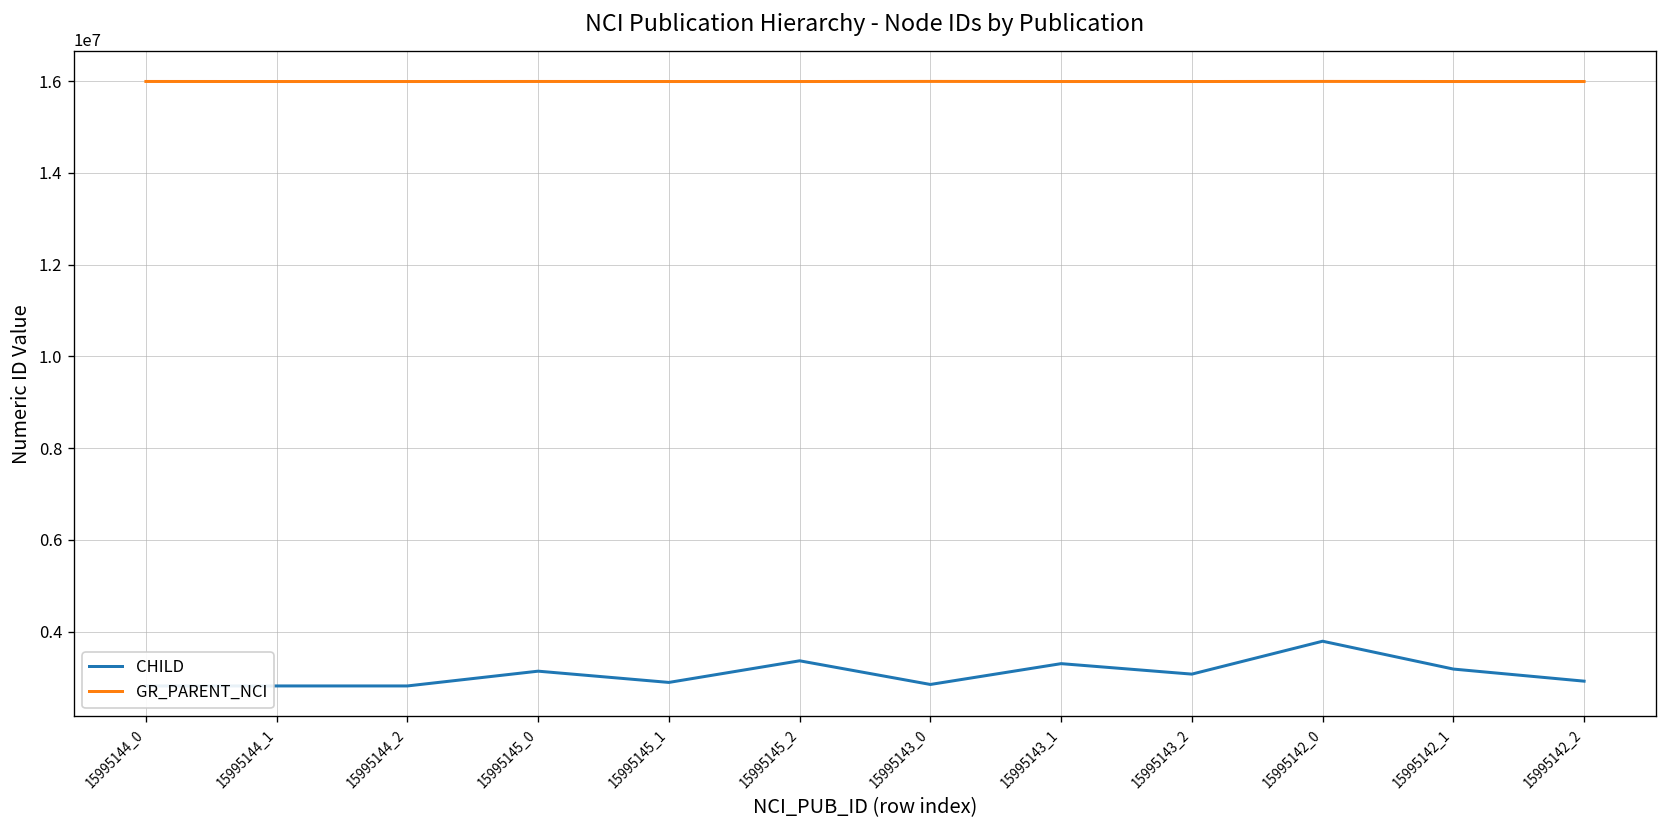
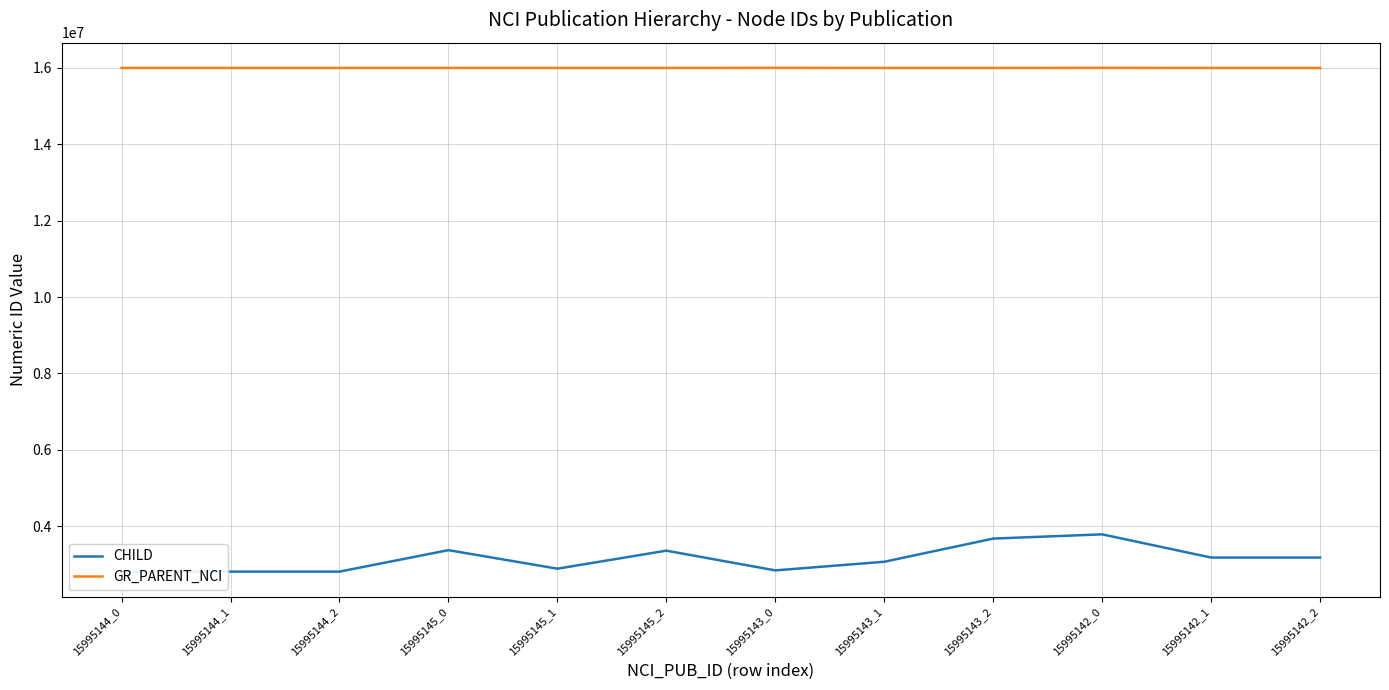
CHILD, 15995145_0: 3100000 -> 3400000
CHILD, 15995143_1: 3300000 -> 3100000
CHILD, 15995143_2: 3100000 -> 3700000
CHILD, 15995142_2: 2900000 -> 3200000
